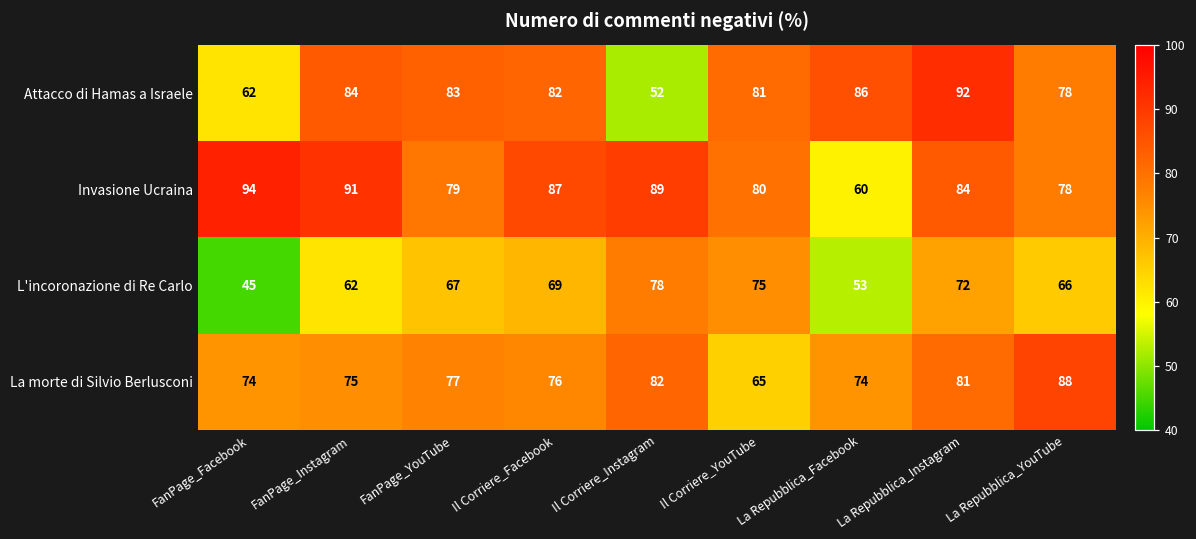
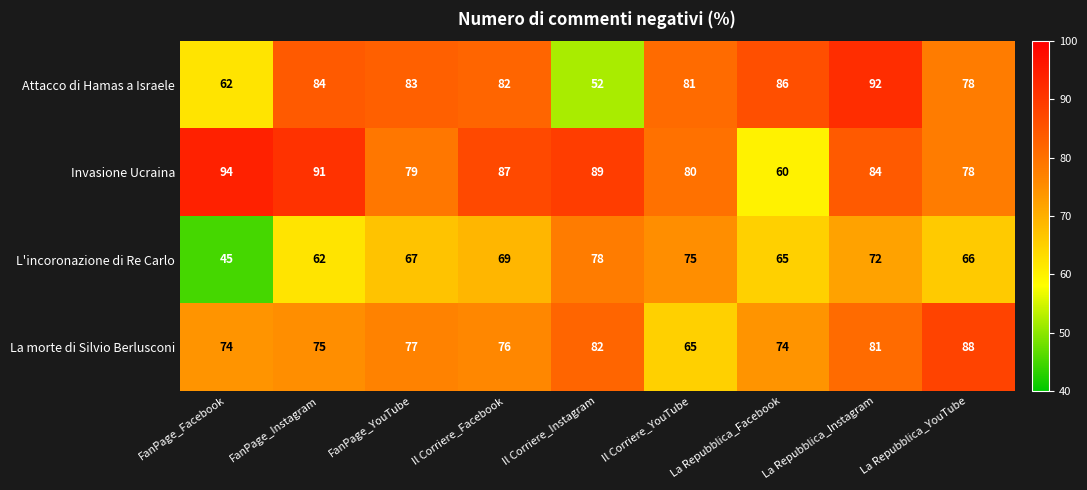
L'incoronazione di Re Carlo, La Repubblica_Facebook: 53 -> 65
